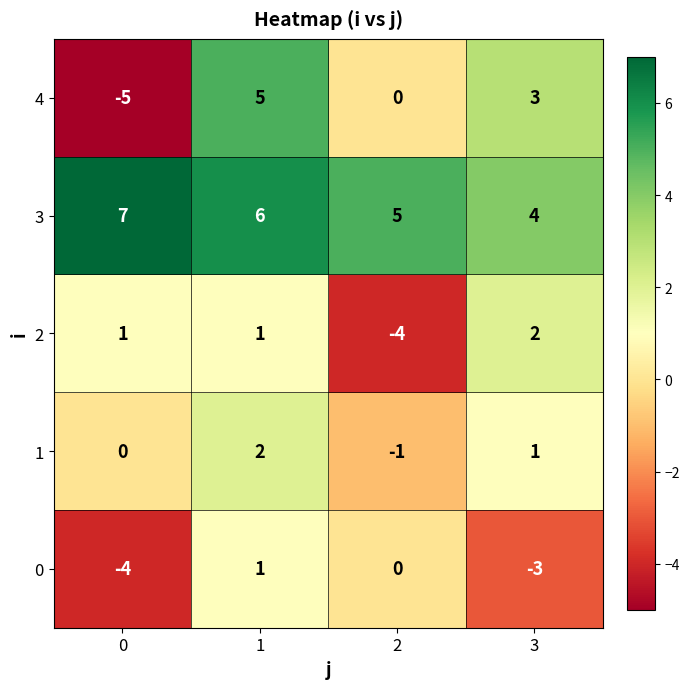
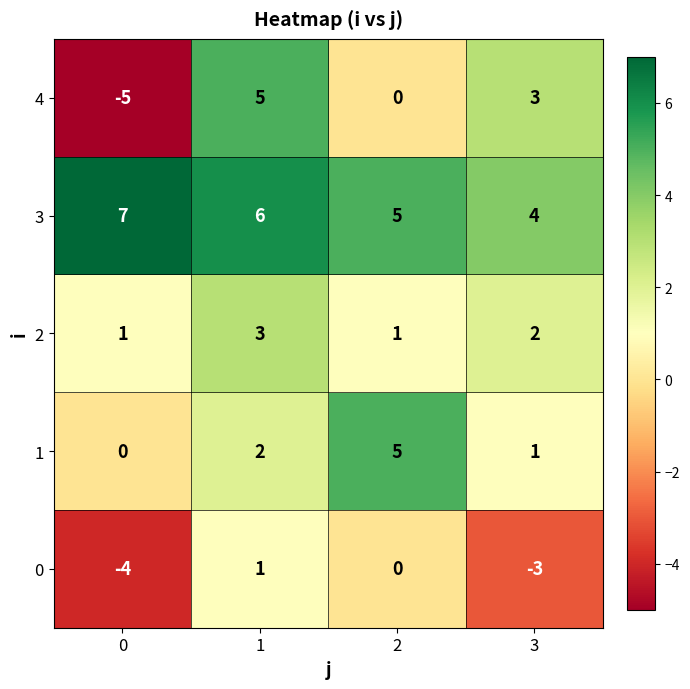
2, 1: 1 -> 3
2, 2: -4 -> 1
1, 2: -1 -> 5
